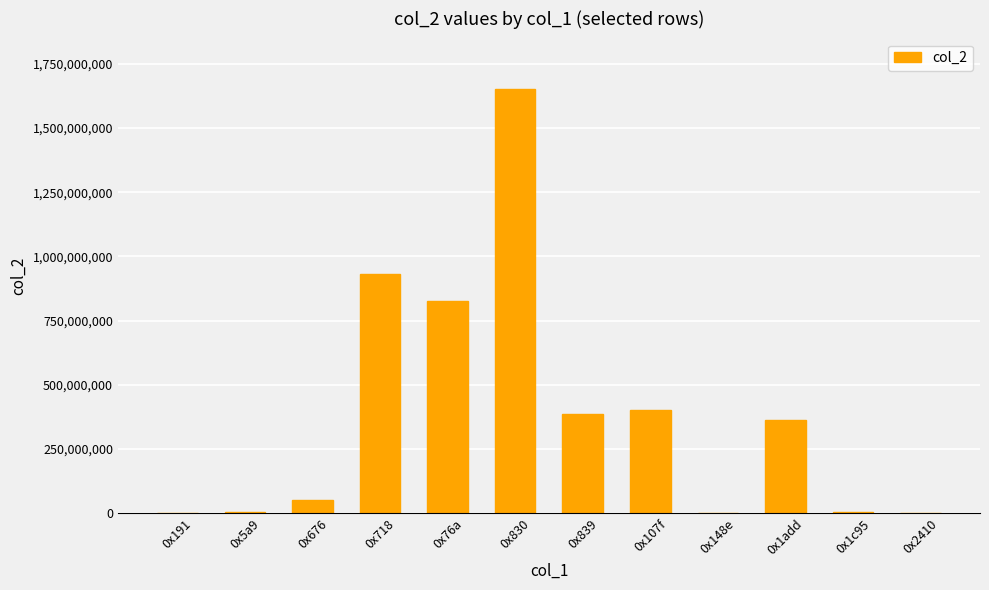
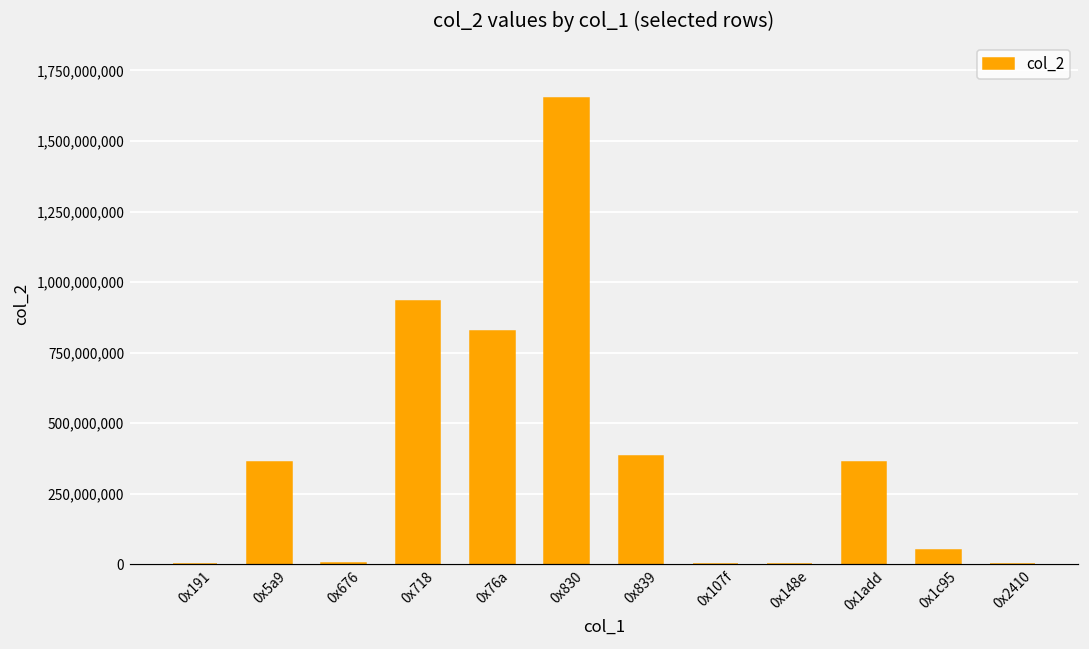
0x5a9: 0 -> 360,000,000
0x676: 50,000,000 -> 10,000,000
0x107f: 400,000,000 -> 0
0x1c95: 0 -> 50,000,000
